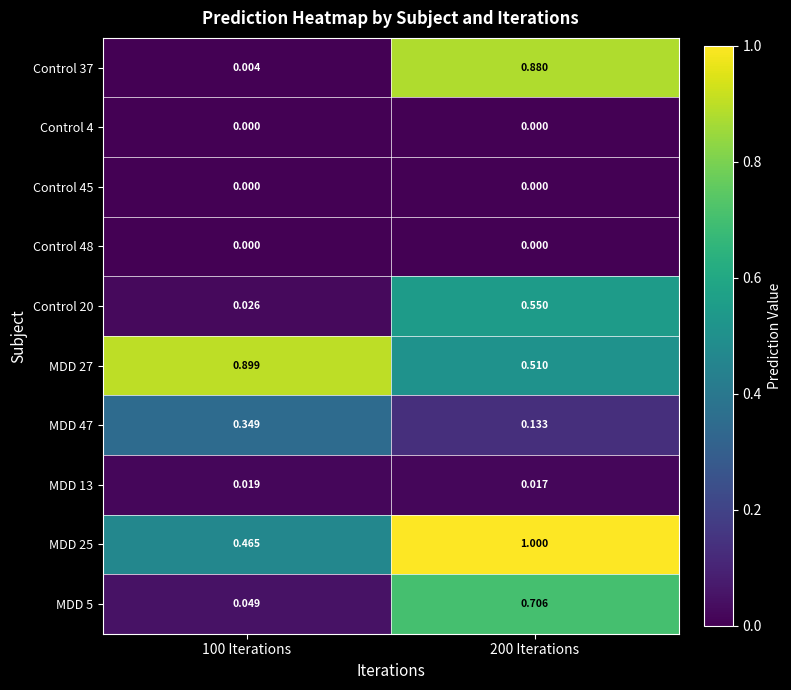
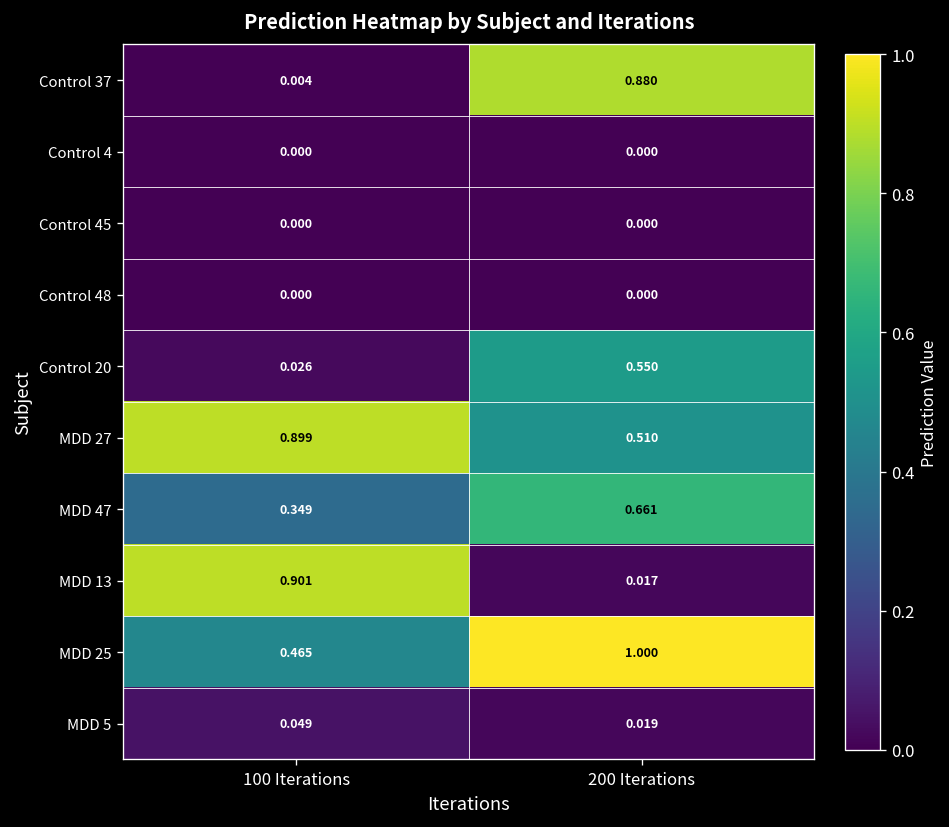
MDD 47, 200 Iterations: 0.133 -> 0.661
MDD 13, 100 Iterations: 0.019 -> 0.901
MDD 5, 200 Iterations: 0.706 -> 0.019
